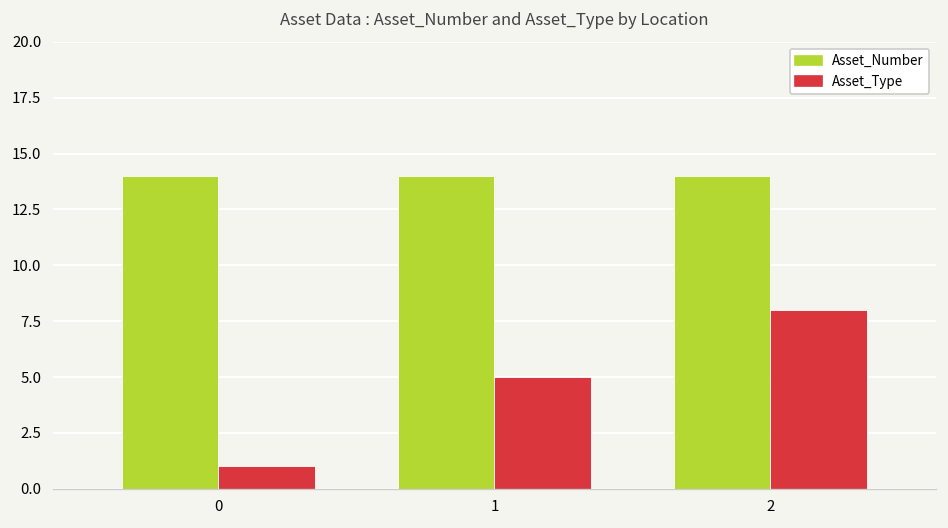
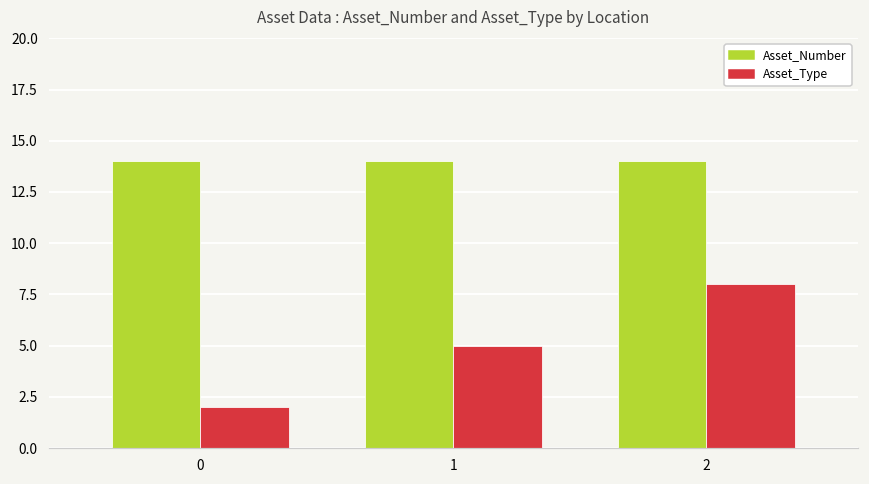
Asset_Type, 0: 1 -> 2
